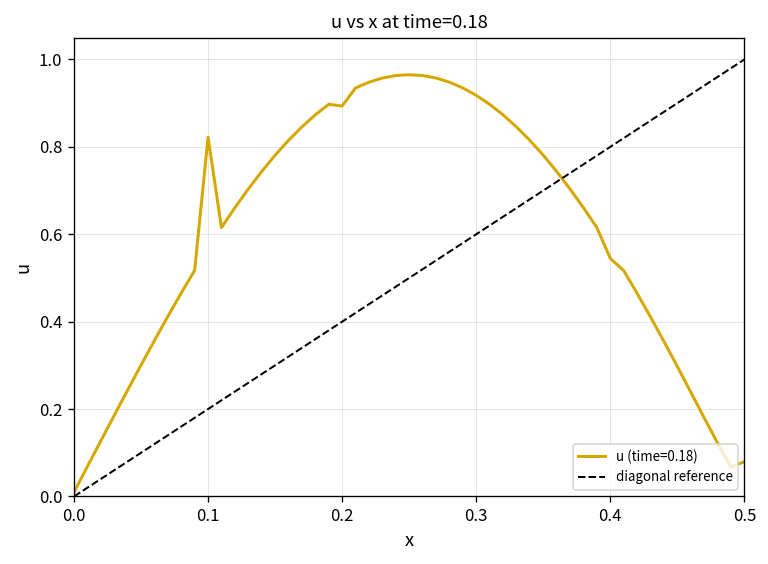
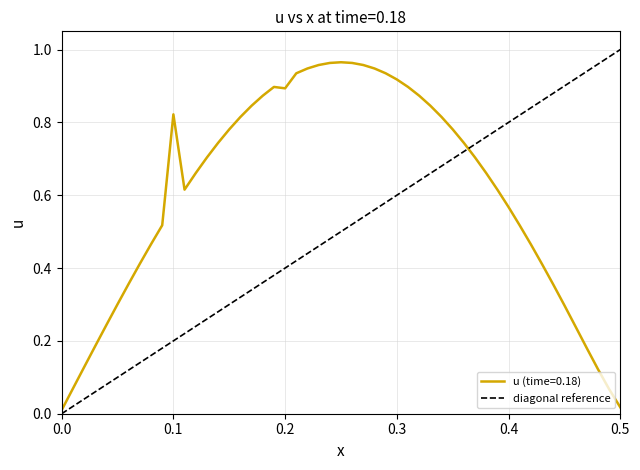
u (time=0.18), 0.4: 0.54 -> 0.57
u (time=0.18), 0.5: 0.08 -> 0.02
